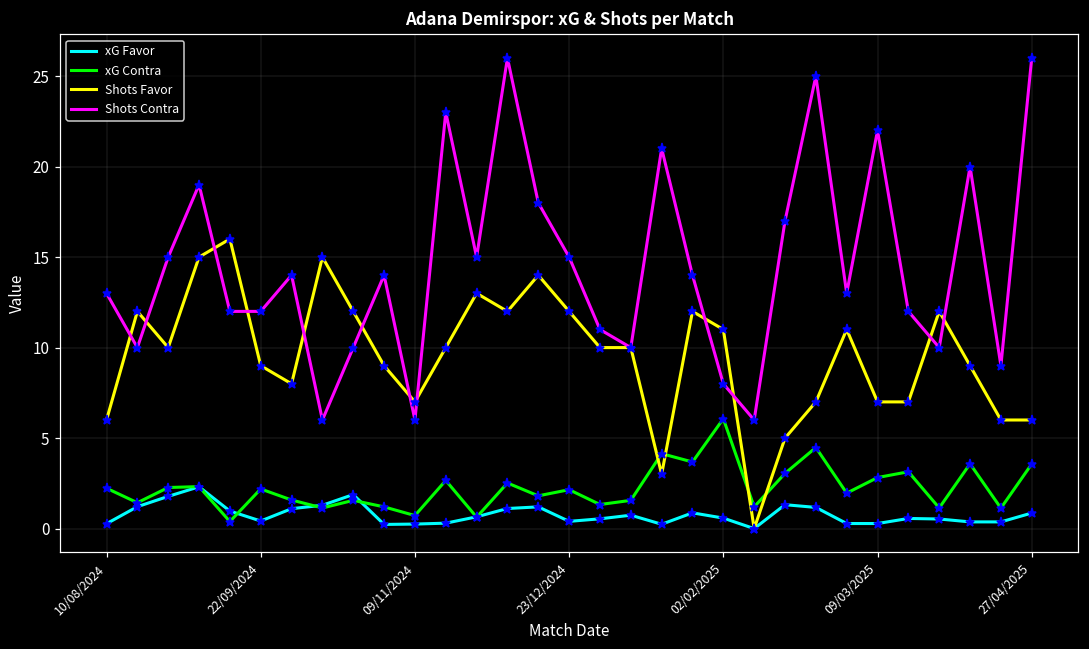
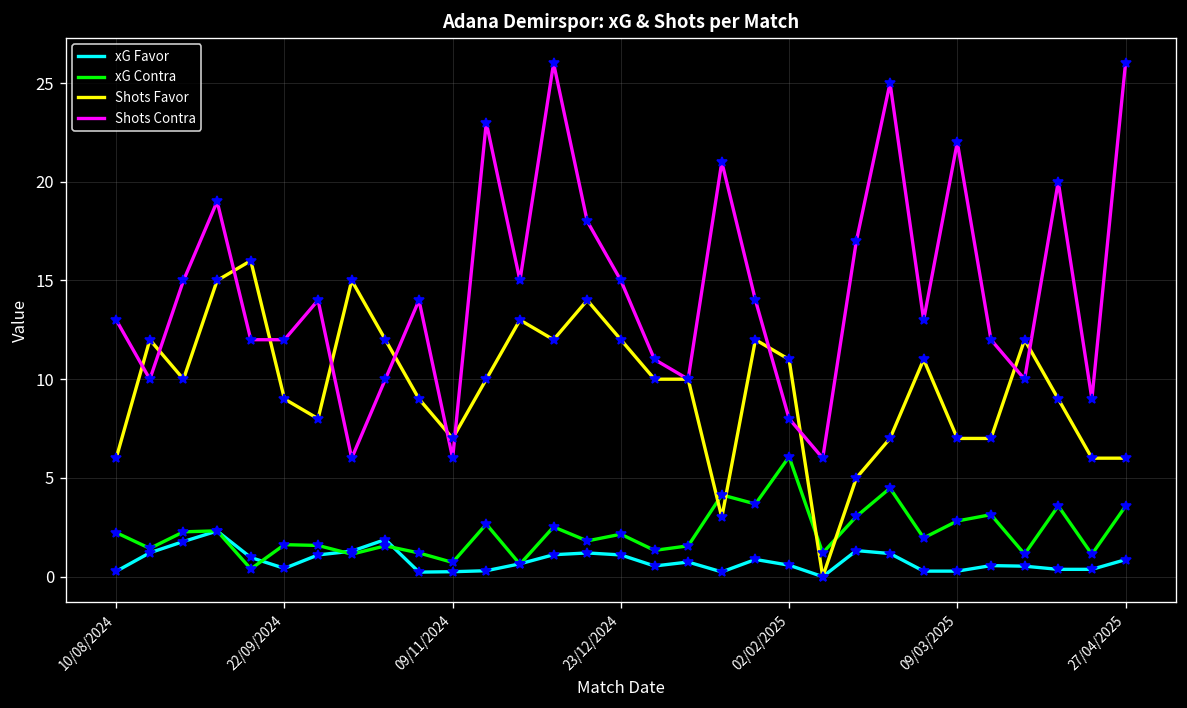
xG Contra, 22/09/2024: 2.2 -> 1.6
xG Favor, 23/12/2024: 0.4 -> 1.1
